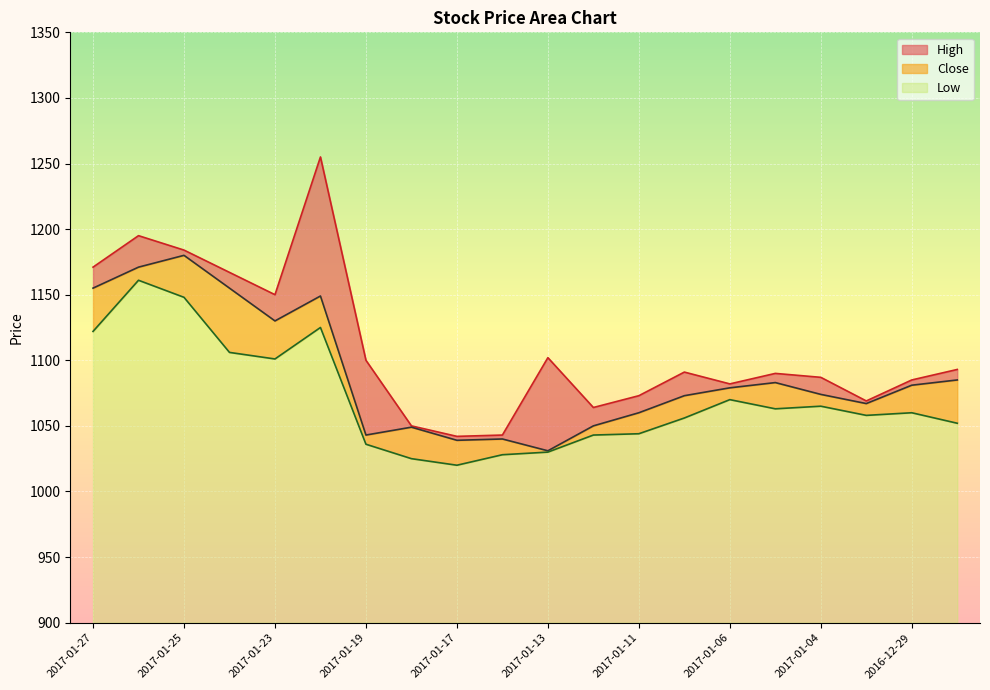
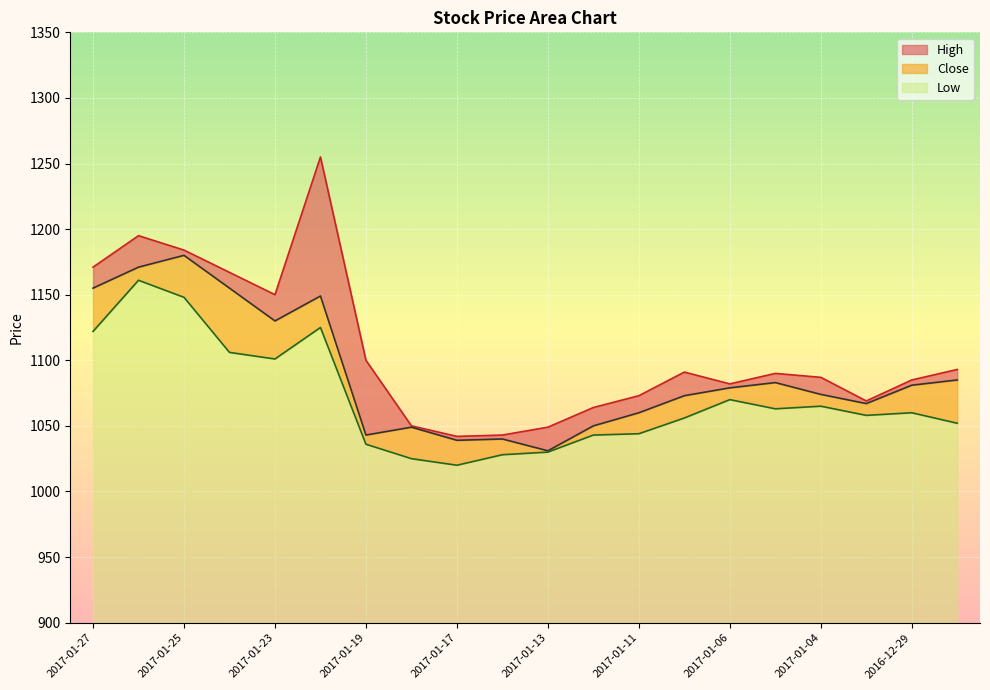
High, 2017-01-13: 1102 -> 1049
